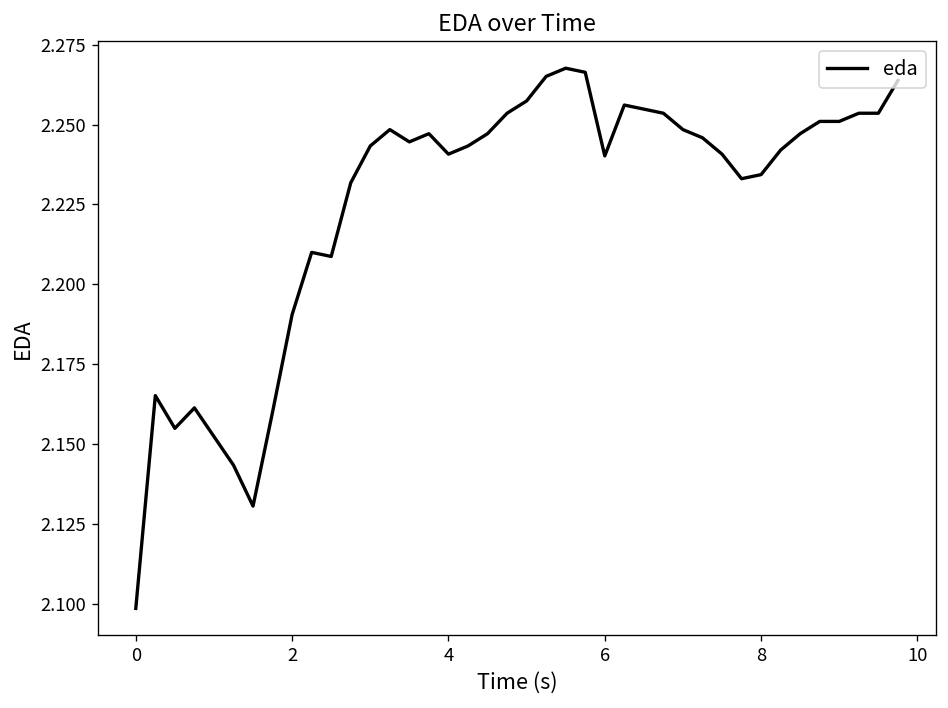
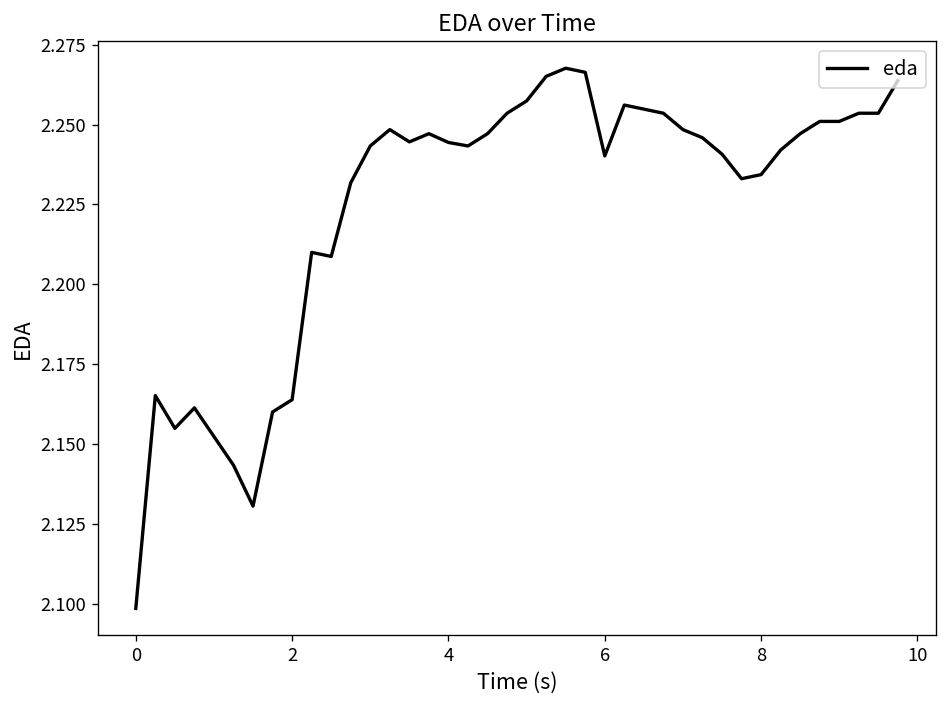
2: 2.191 -> 2.164
4: 2.241 -> 2.244
